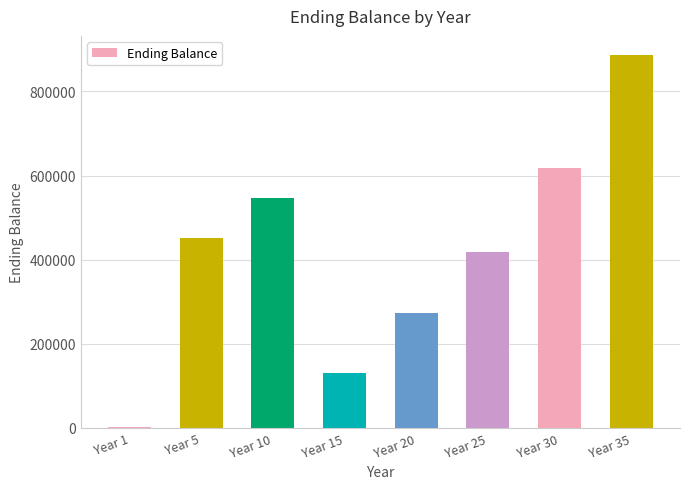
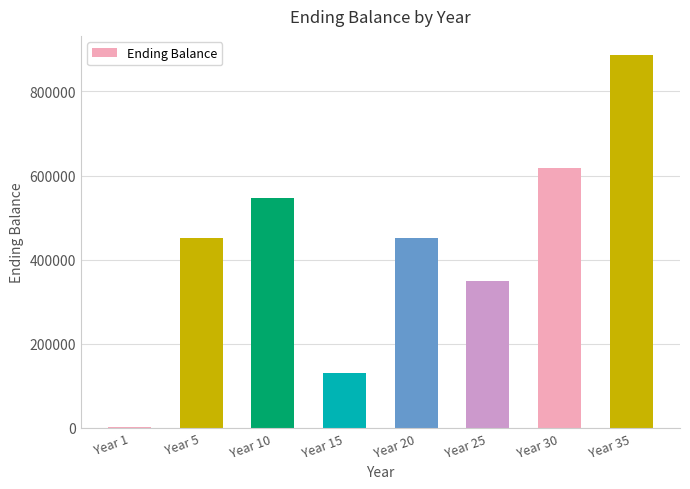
Year 20: 270000 -> 450000
Year 25: 420000 -> 350000
